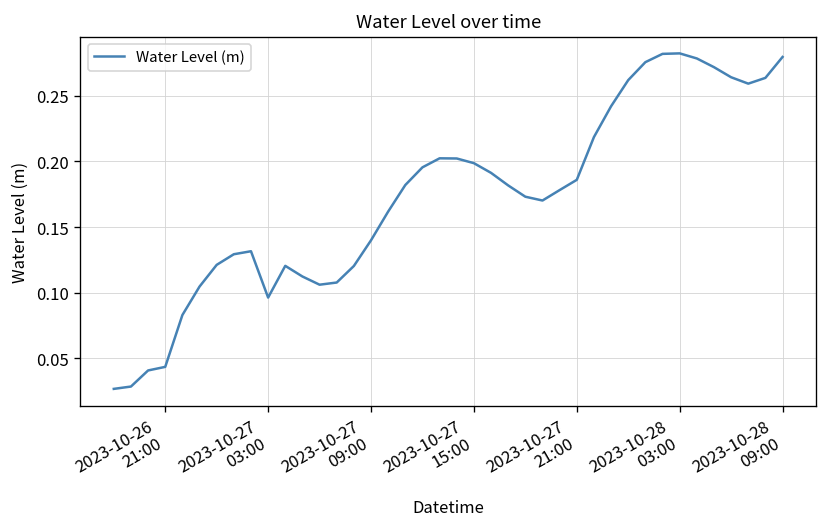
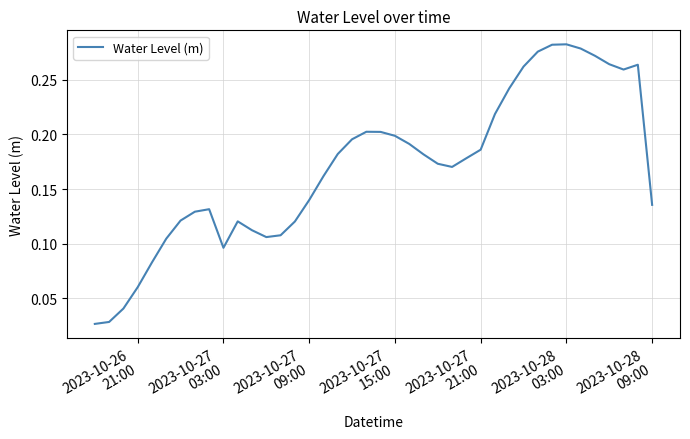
2023-10-26 21:00: 0.043 -> 0.060
2023-10-28 09:00: 0.280 -> 0.136
